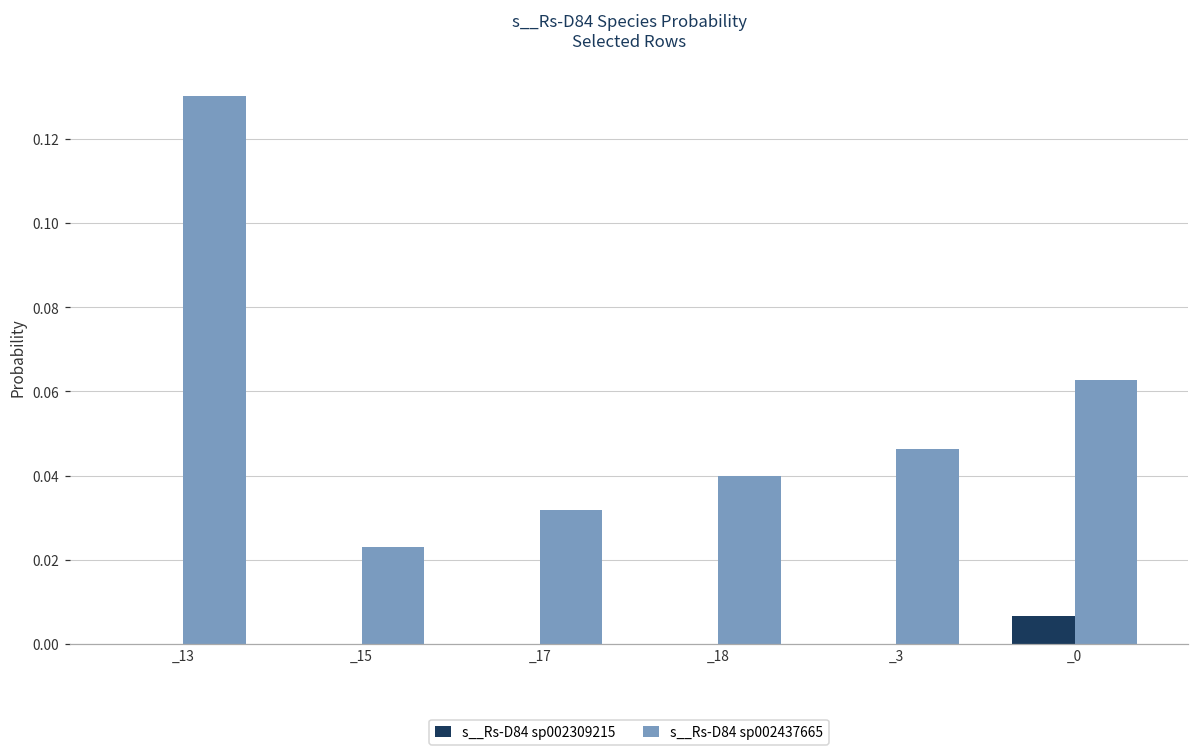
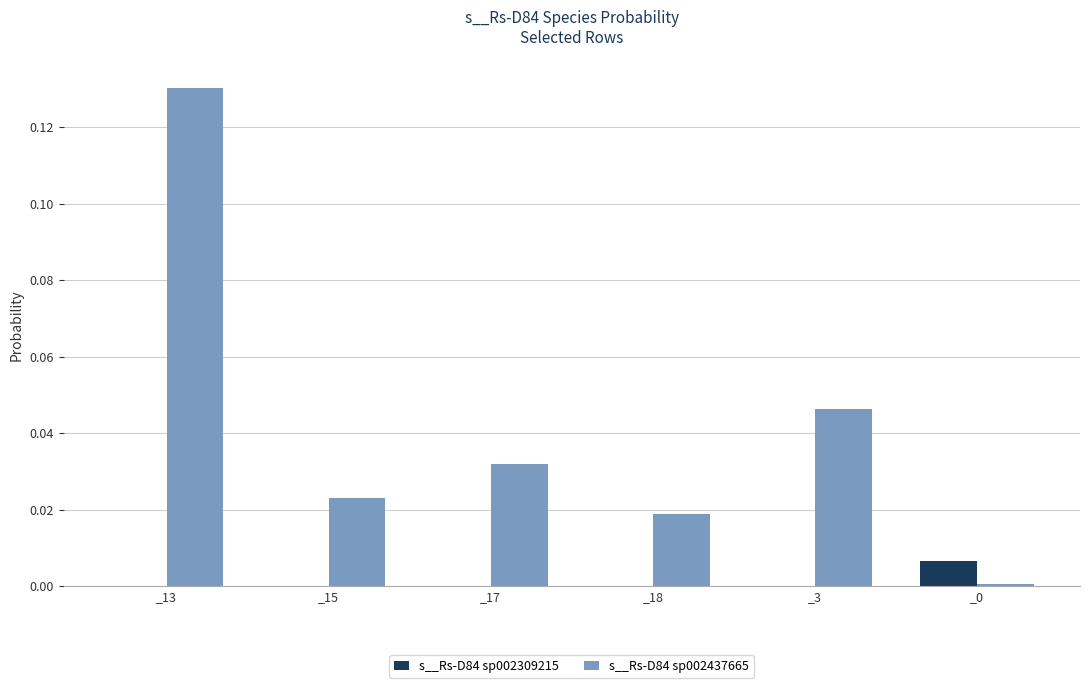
s__Rs-D84 sp002437665, _18: 0.040 -> 0.019
s__Rs-D84 sp002437665, _0: 0.063 -> 0.001
